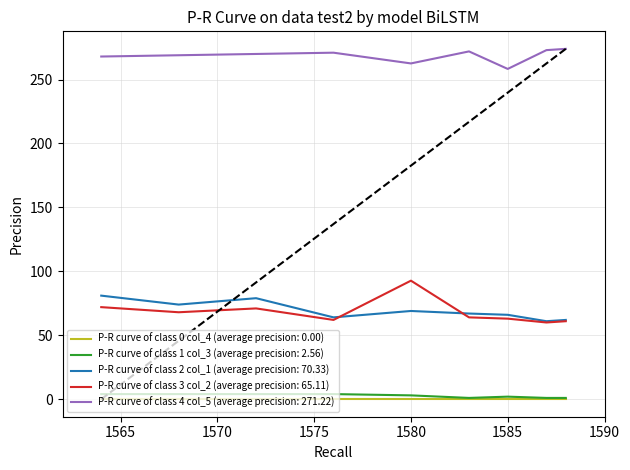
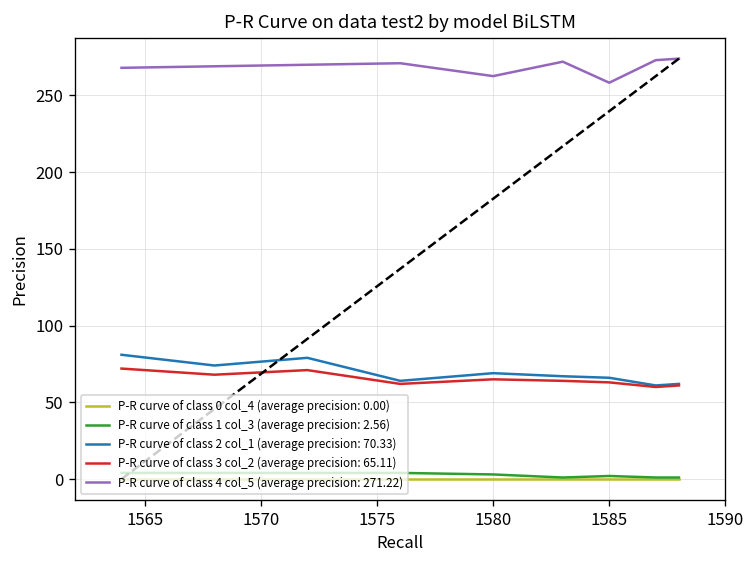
P-R curve of class 3 col_2 (average precision: 65.11), 1580: 93 -> 65
